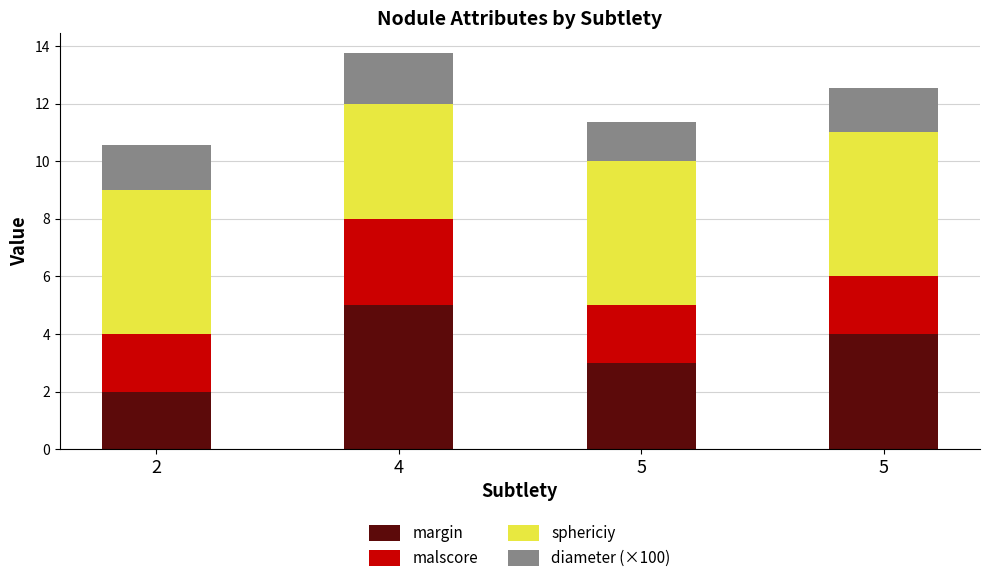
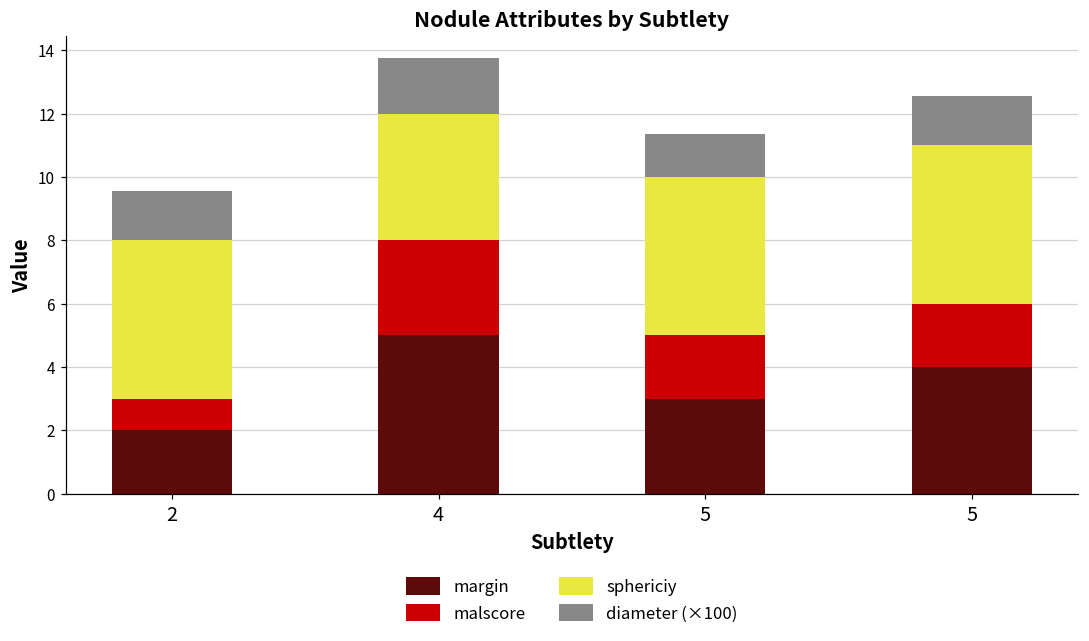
malscore, 2: 2 -> 1
